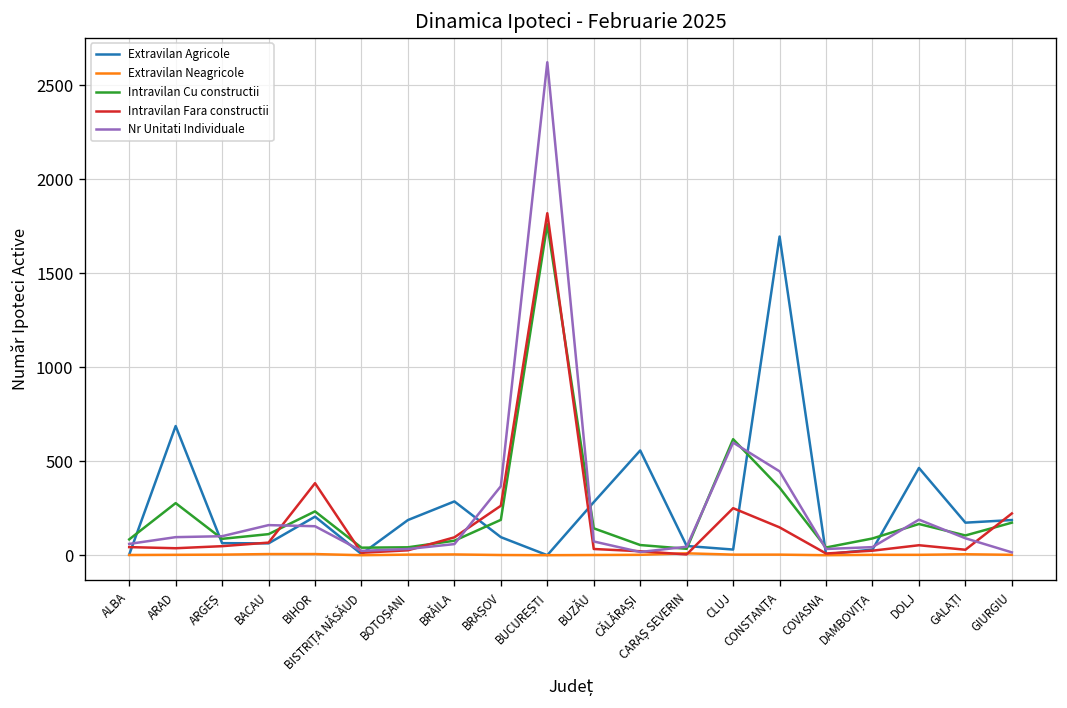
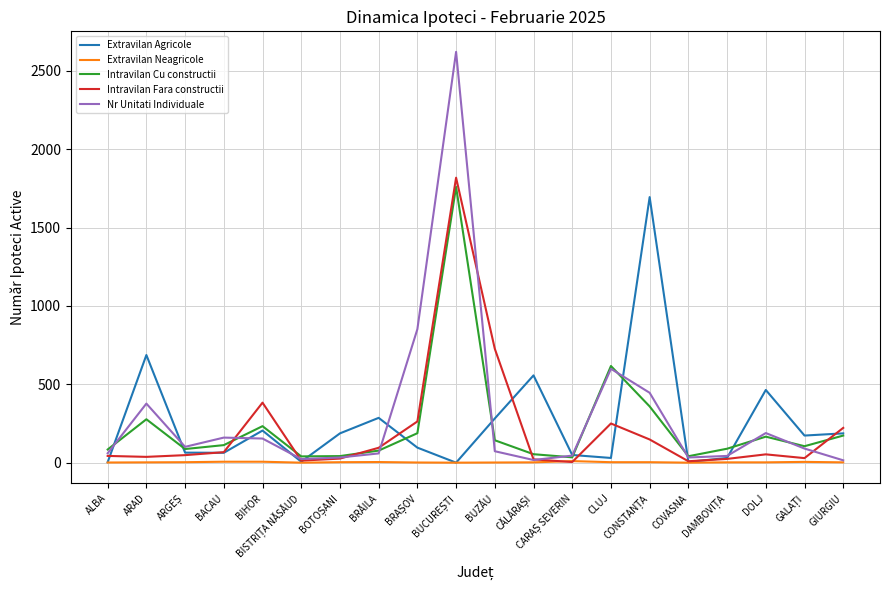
Nr Unitati Individuale, ARAD: 100 -> 380
Nr Unitati Individuale, BRAȘOV: 370 -> 850
Intravilan Fara constructii, BUZĂU: 30 -> 730
